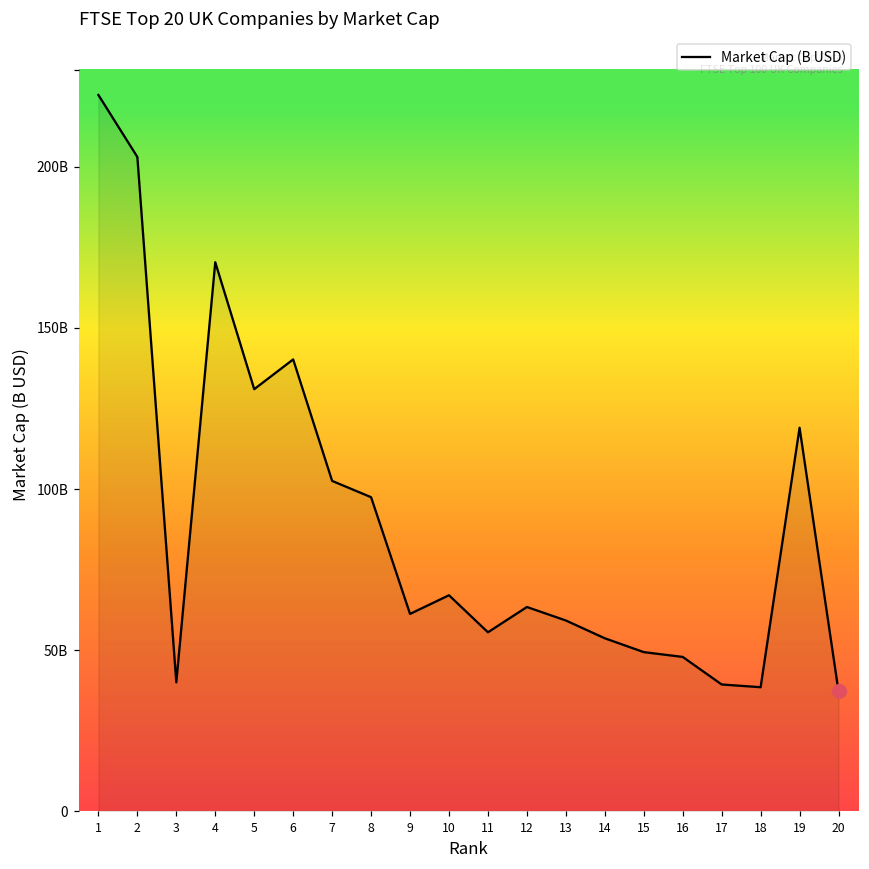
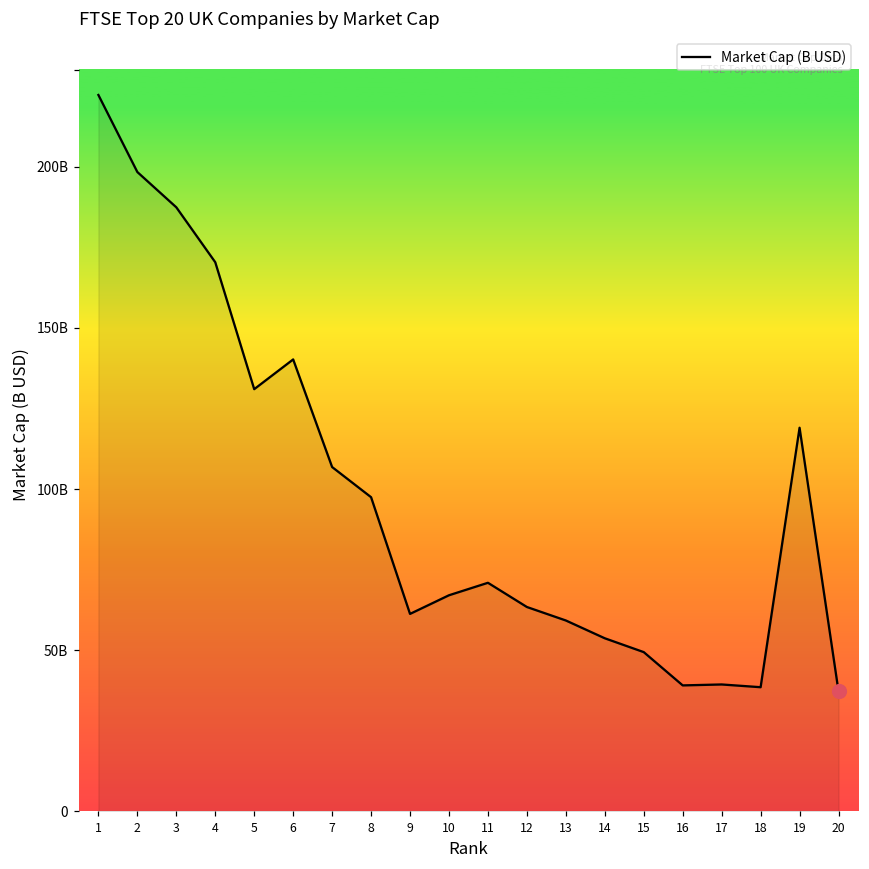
Market Cap (B USD), 2: 203000000000 -> 198000000000
Market Cap (B USD), 3: 40000000000 -> 187000000000
Market Cap (B USD), 7: 103000000000 -> 107000000000
Market Cap (B USD), 11: 56000000000 -> 71000000000
Market Cap (B USD), 16: 48000000000 -> 39000000000
